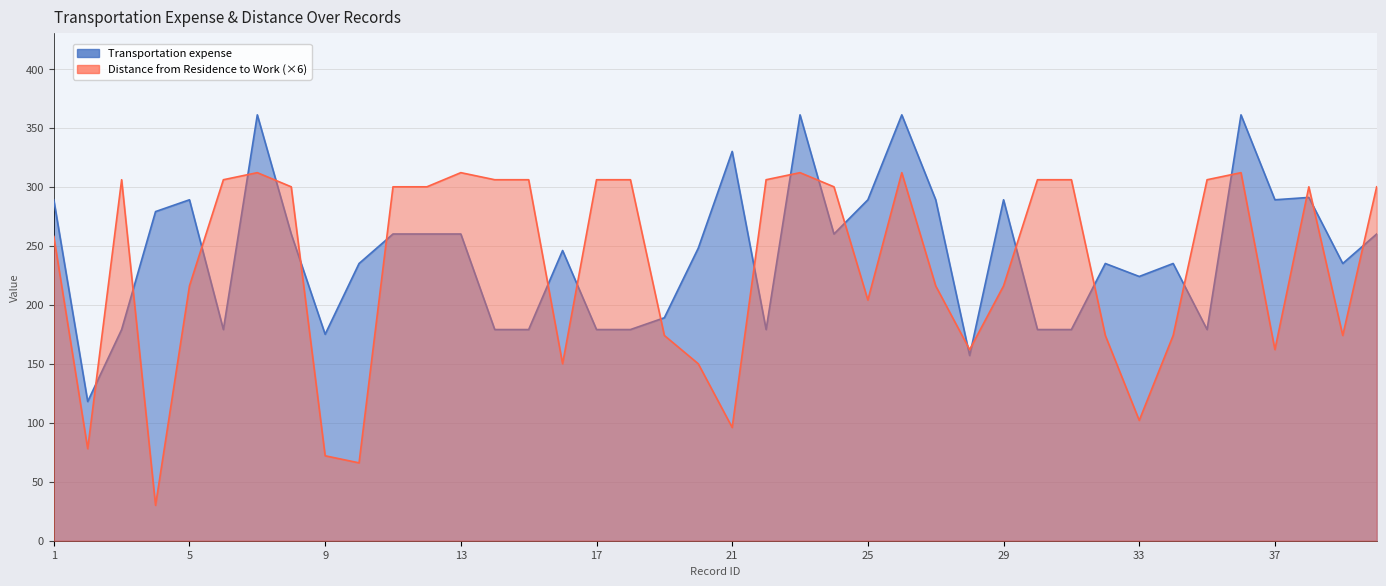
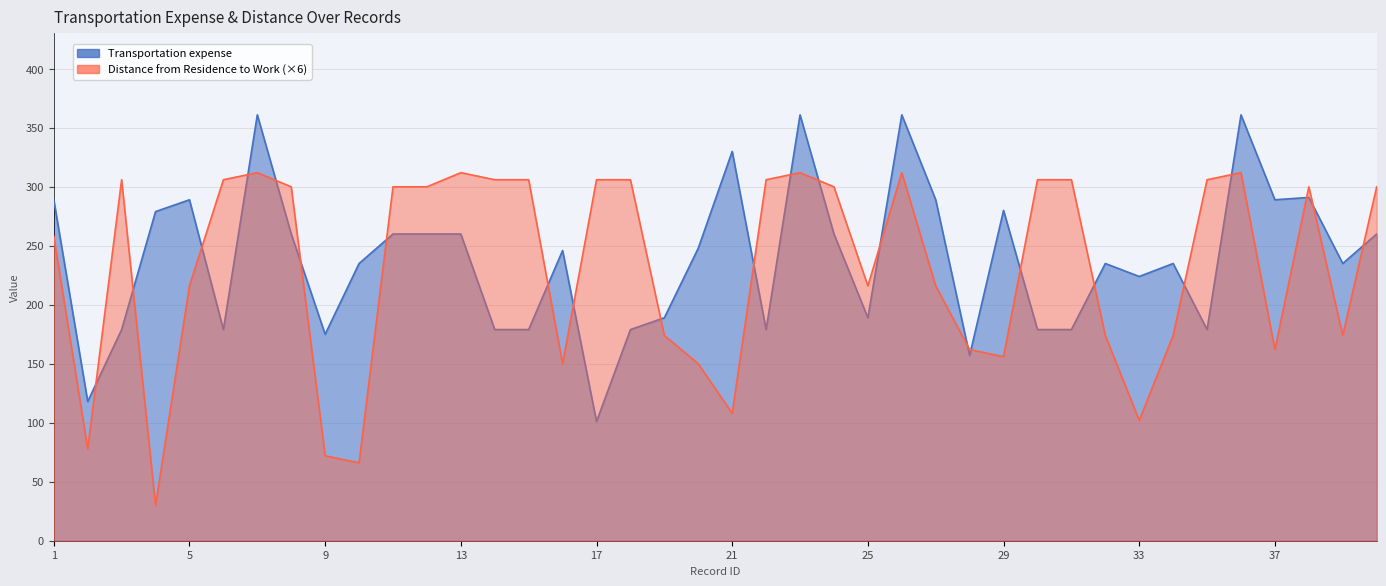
Transportation expense, 17: 179 -> 101
Distance from Residence to Work (×6), 21: 96 -> 108
Transportation expense, 25: 289 -> 189
Distance from Residence to Work (×6), 25: 204 -> 216
Transportation expense, 29: 289 -> 280
Distance from Residence to Work (×6), 29: 216 -> 156
